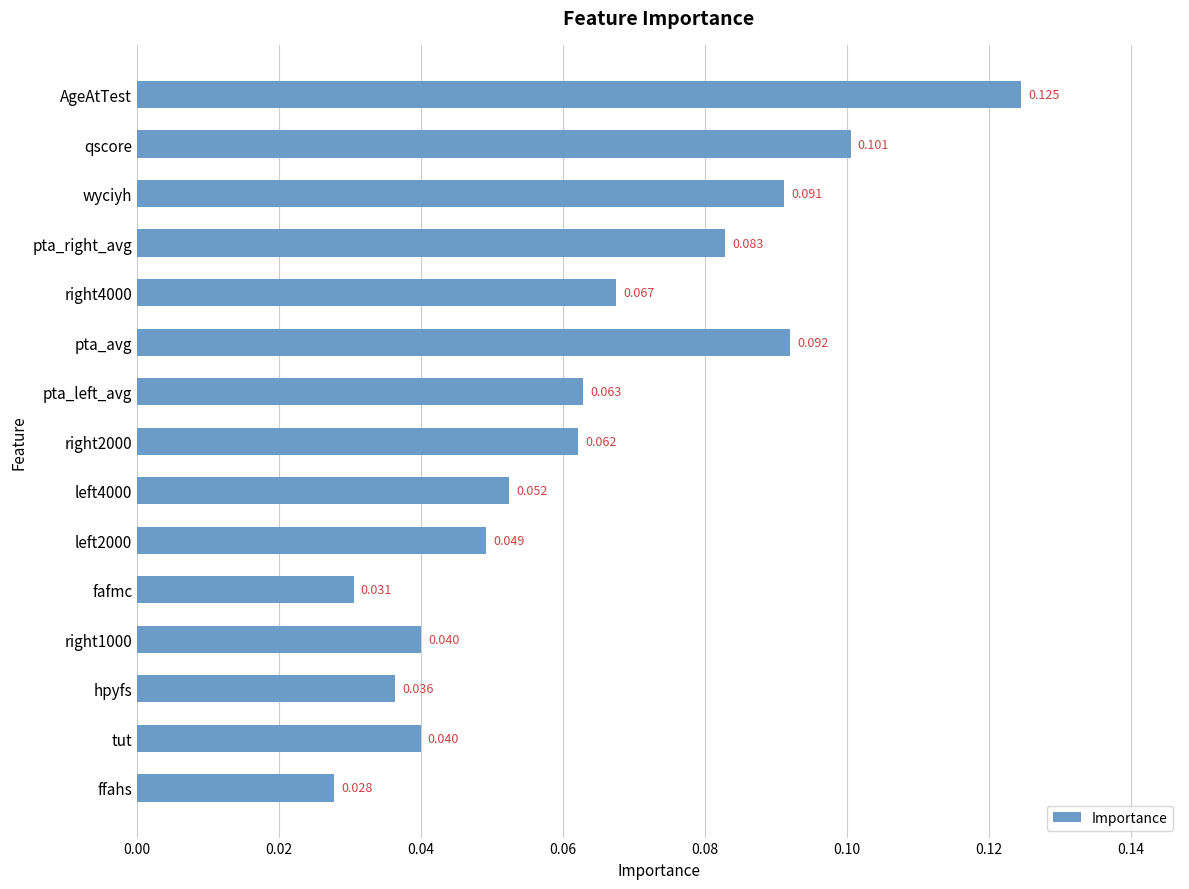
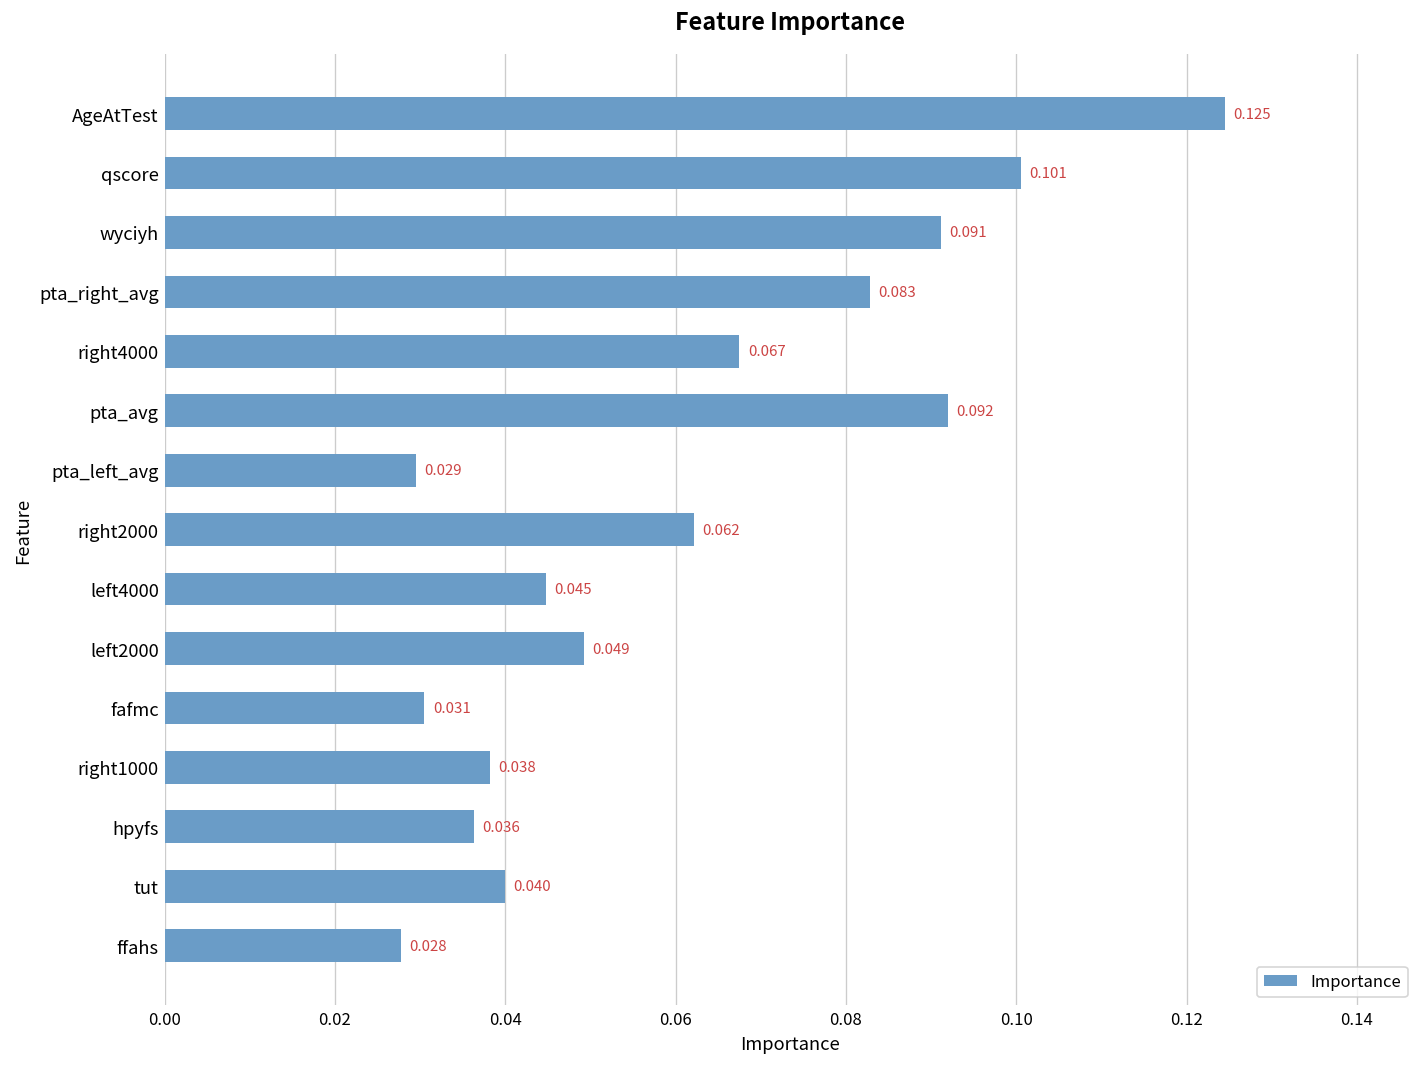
pta_left_avg: 0.063 -> 0.029
left4000: 0.052 -> 0.045
right1000: 0.040 -> 0.038
